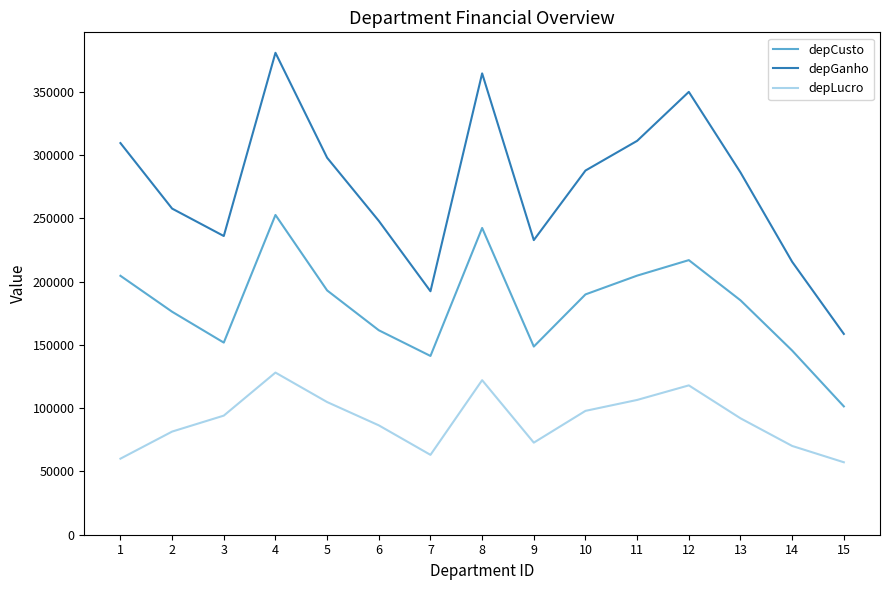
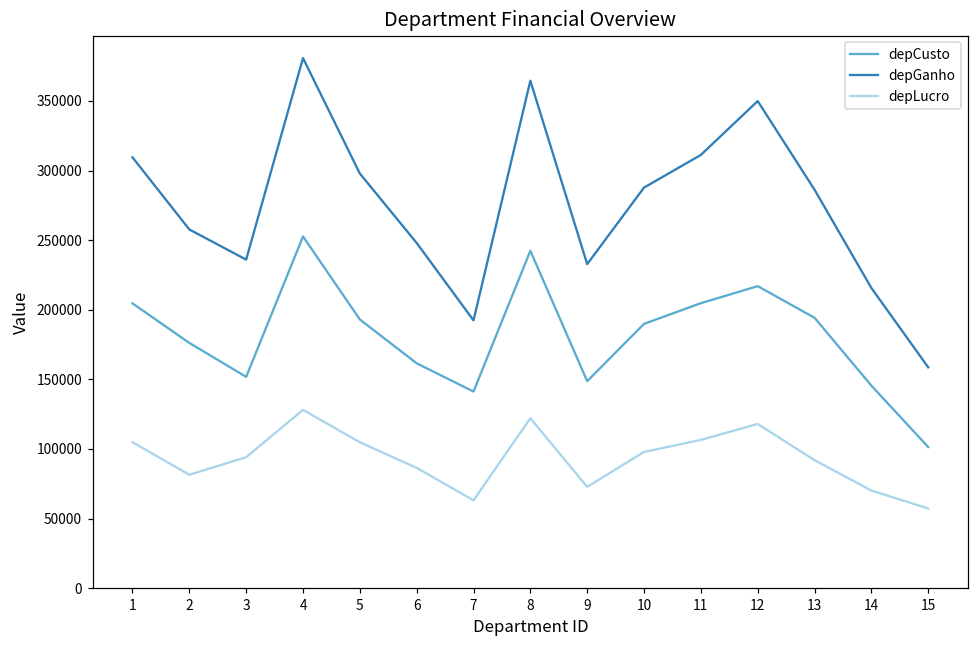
depLucro, 1: 60000 -> 105000
depCusto, 13: 185000 -> 194000
